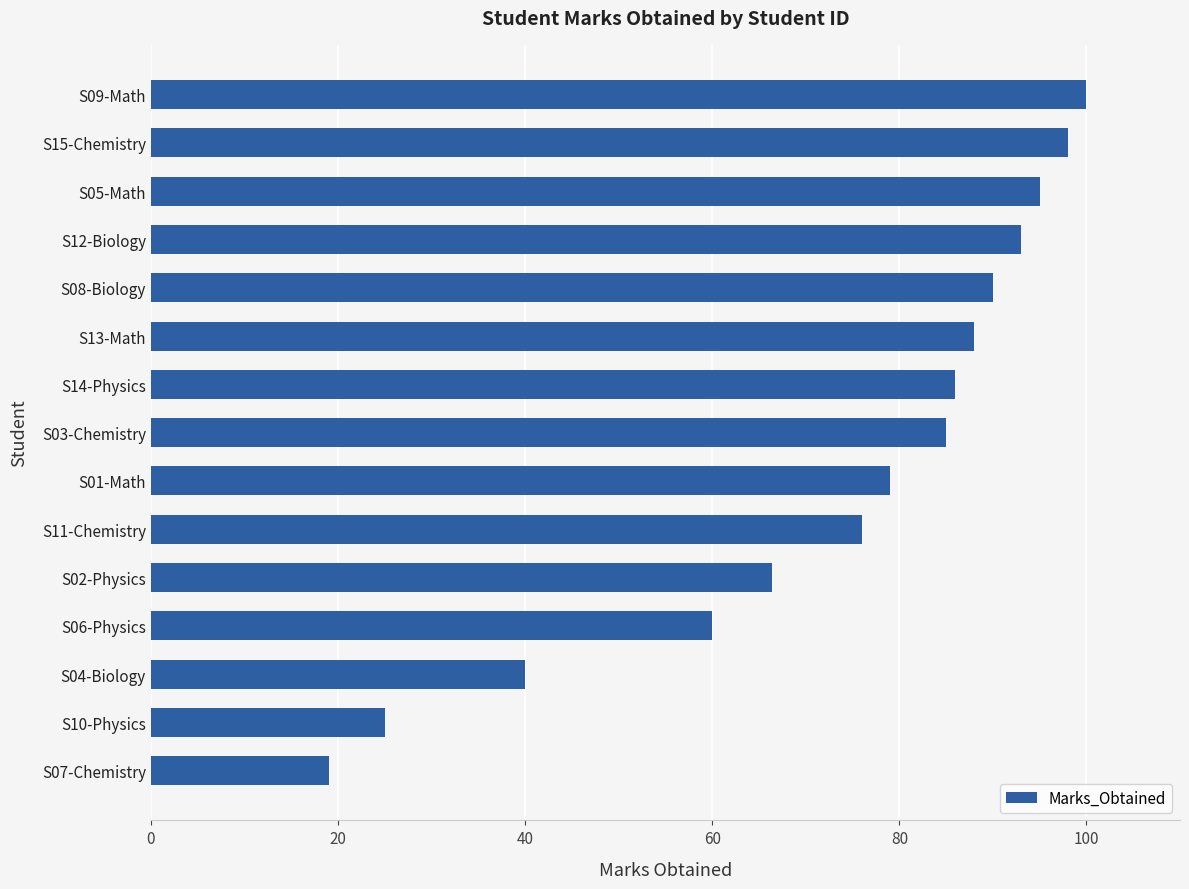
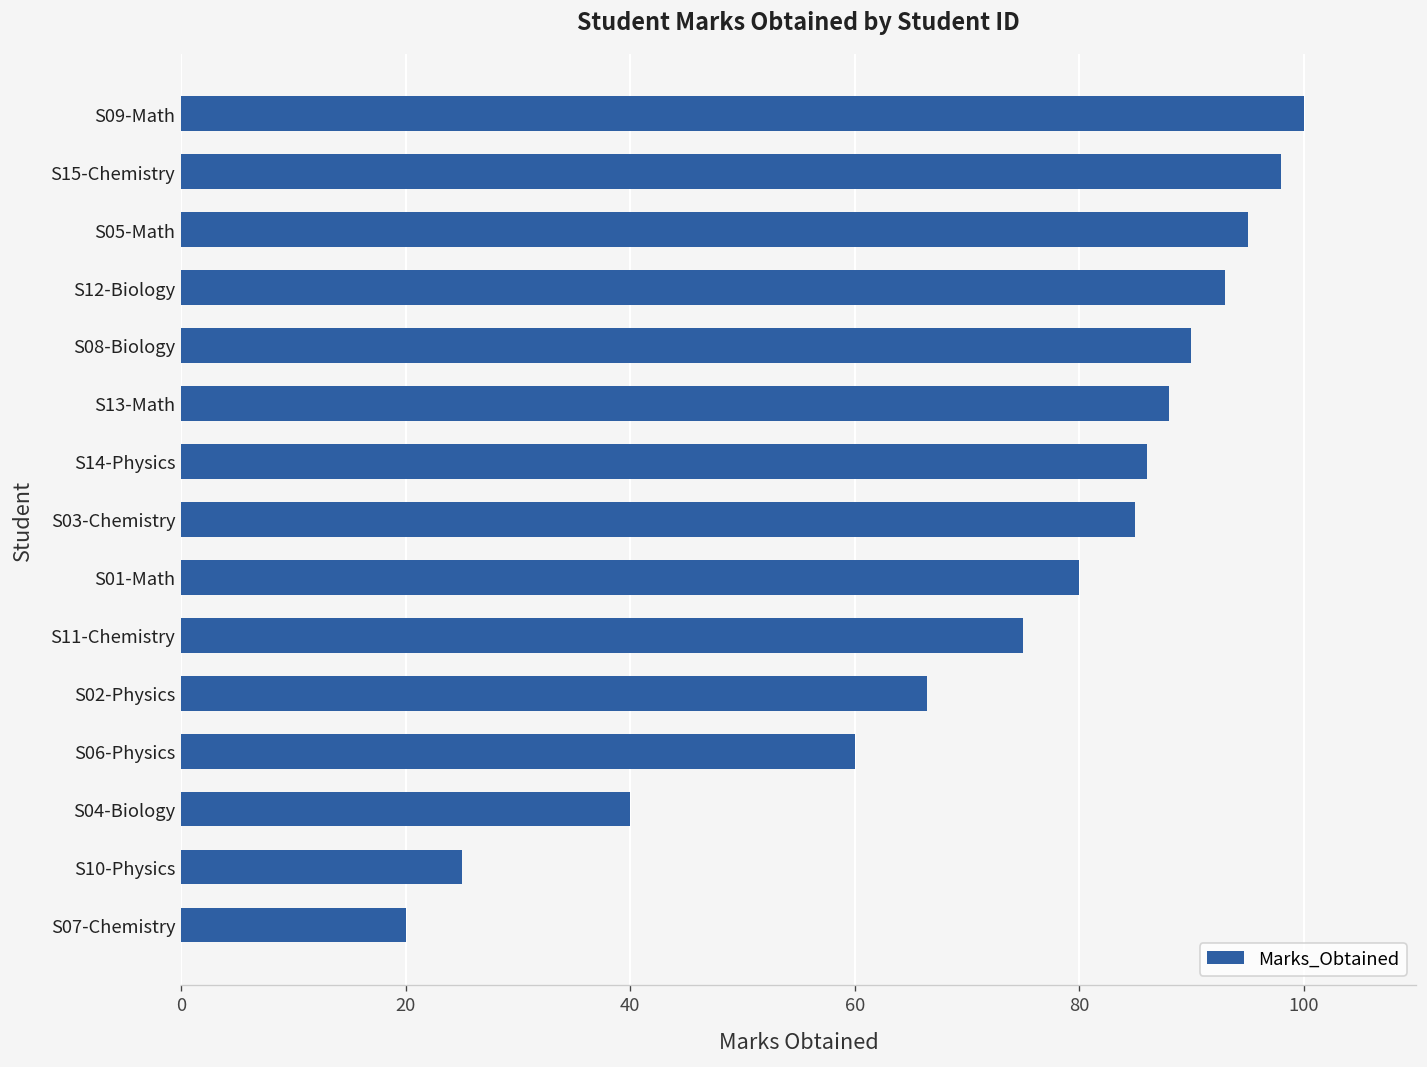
S01-Math: 79 -> 80
S11-Chemistry: 76 -> 75
S07-Chemistry: 19 -> 20
